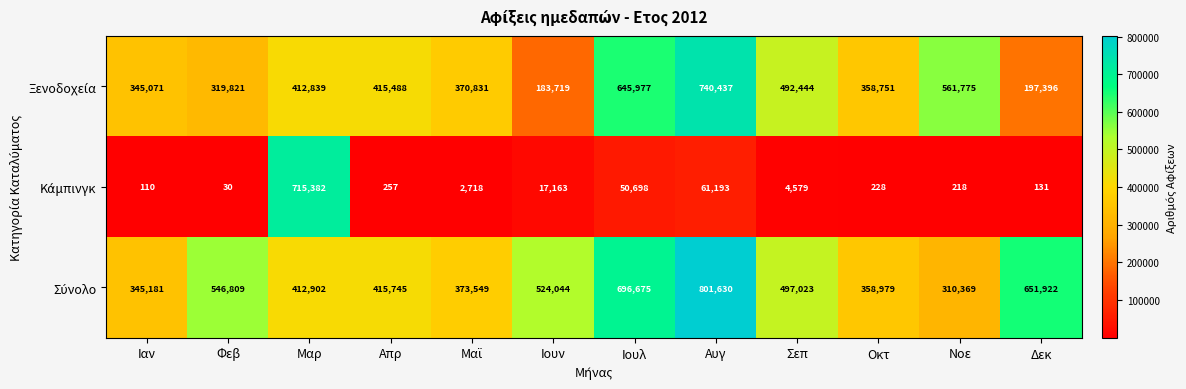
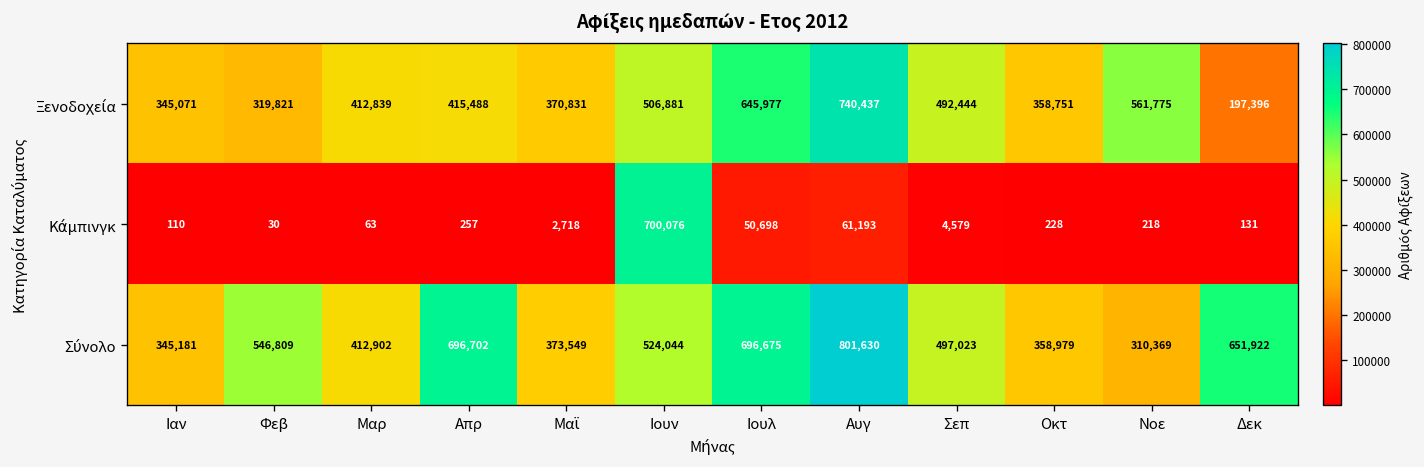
Ξενοδοχεία, Ιουν: 183,719 -> 506,881
Κάμπινγκ, Μαρ: 715,382 -> 63
Κάμπινγκ, Ιουν: 17,163 -> 700,076
Σύνολο, Απρ: 415,745 -> 696,702
